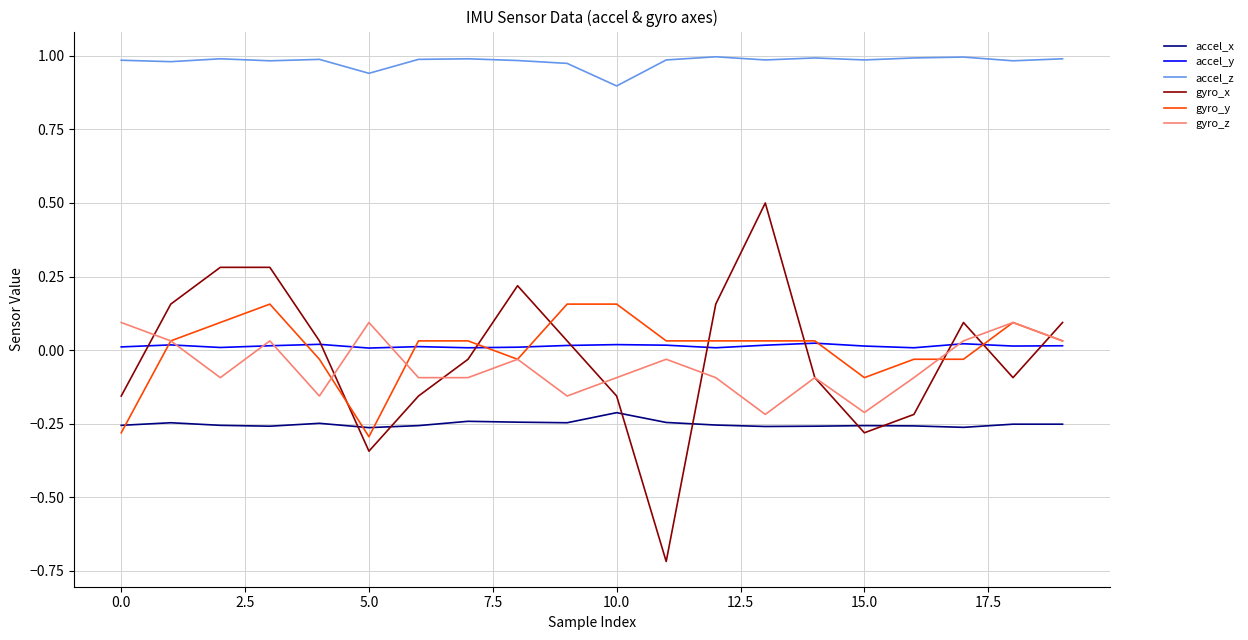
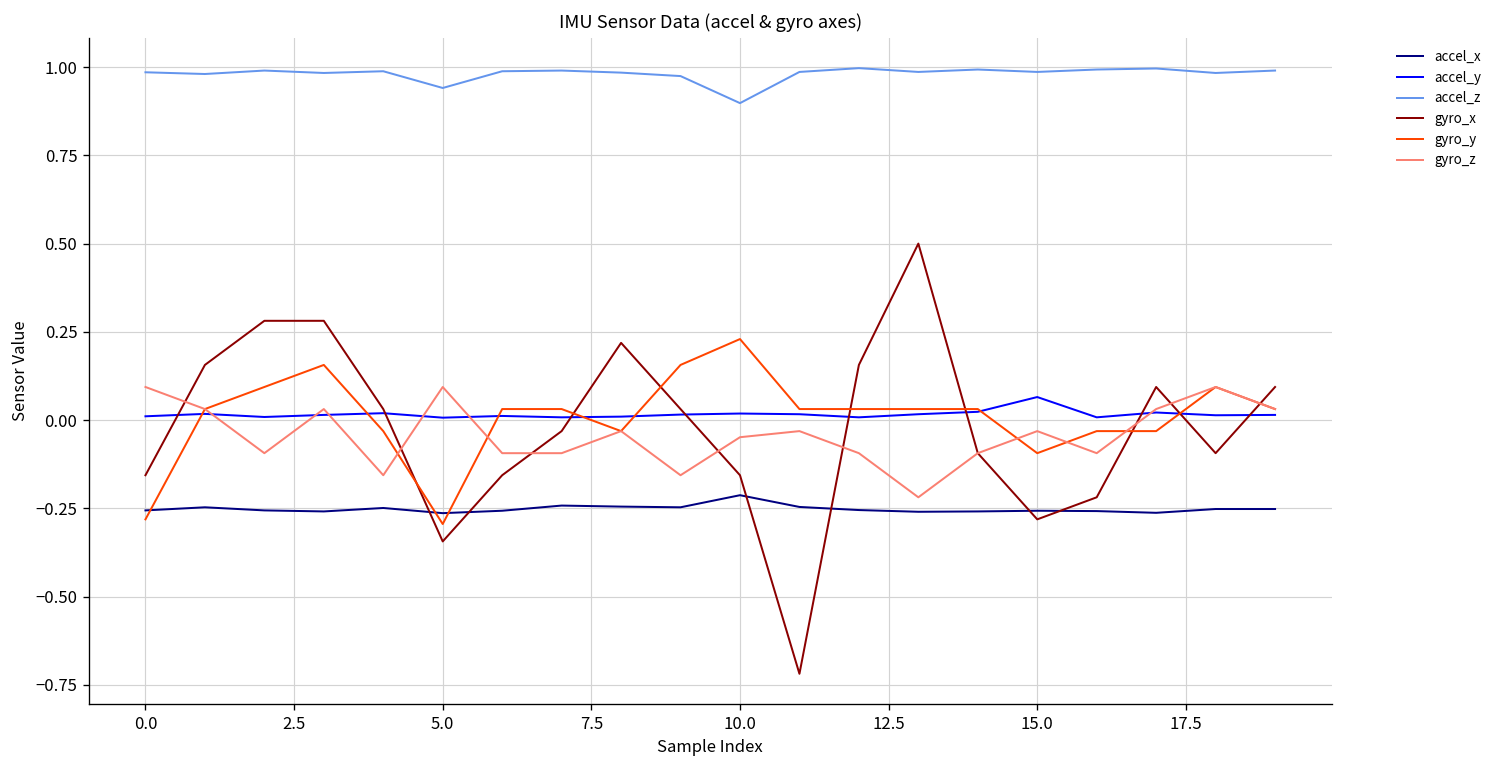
gyro_y, 10.0: 0.16 -> 0.23
gyro_z, 10.0: -0.09 -> -0.05
accel_y, 15.0: 0.01 -> 0.07
gyro_z, 15.0: -0.21 -> -0.03
